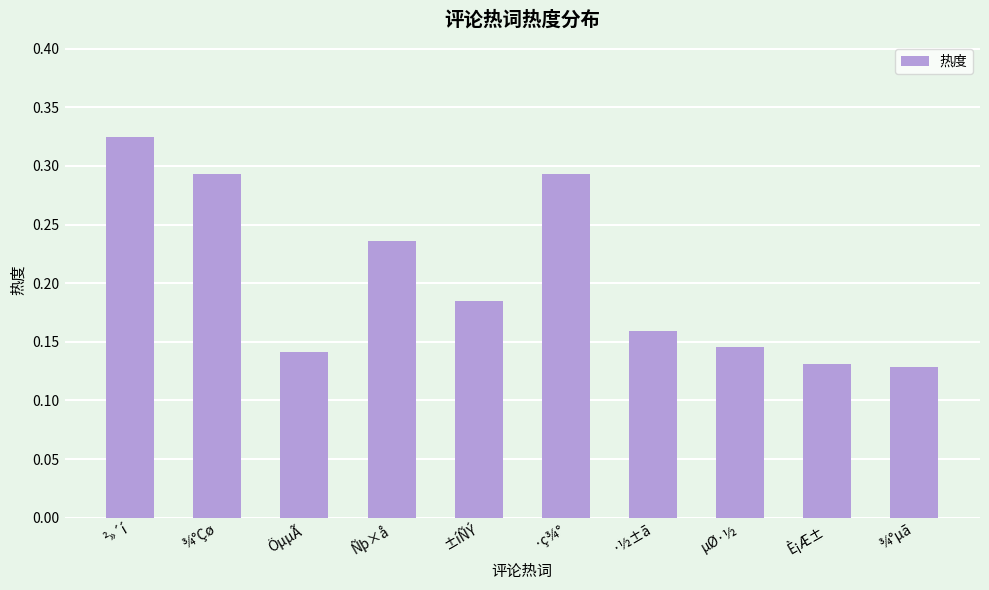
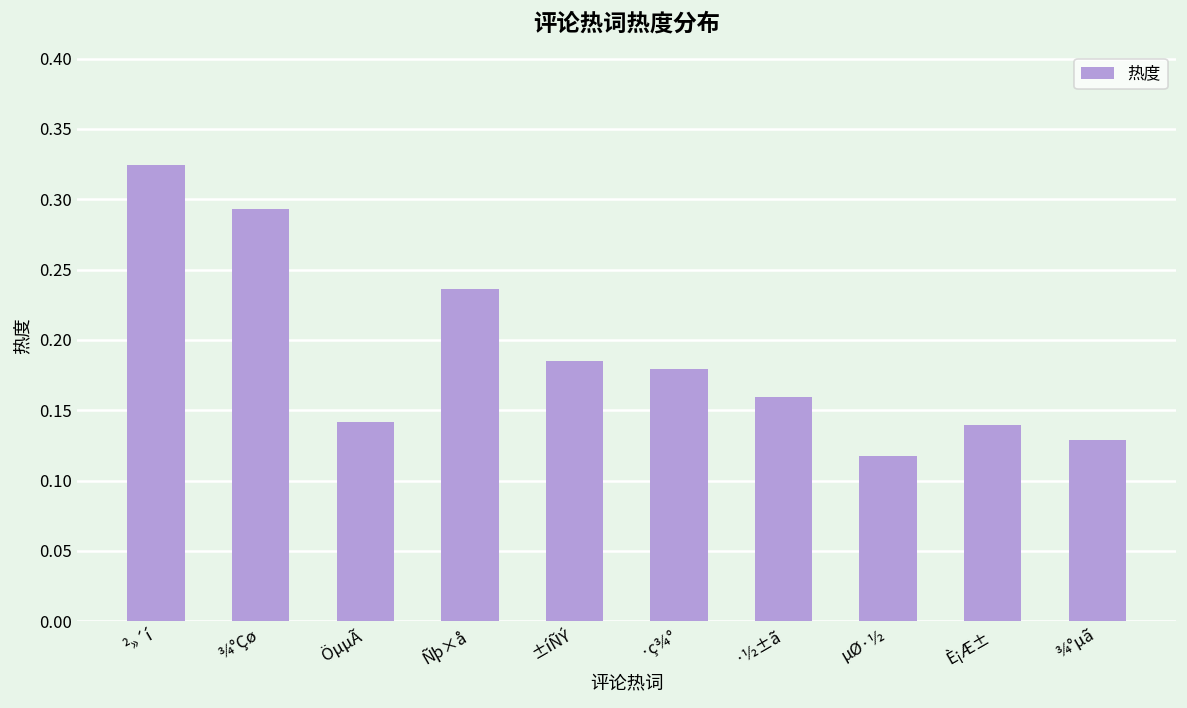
·ç¾°: 0.293 -> 0.179
µØ·½: 0.145 -> 0.118
È¡Æ±: 0.131 -> 0.139
